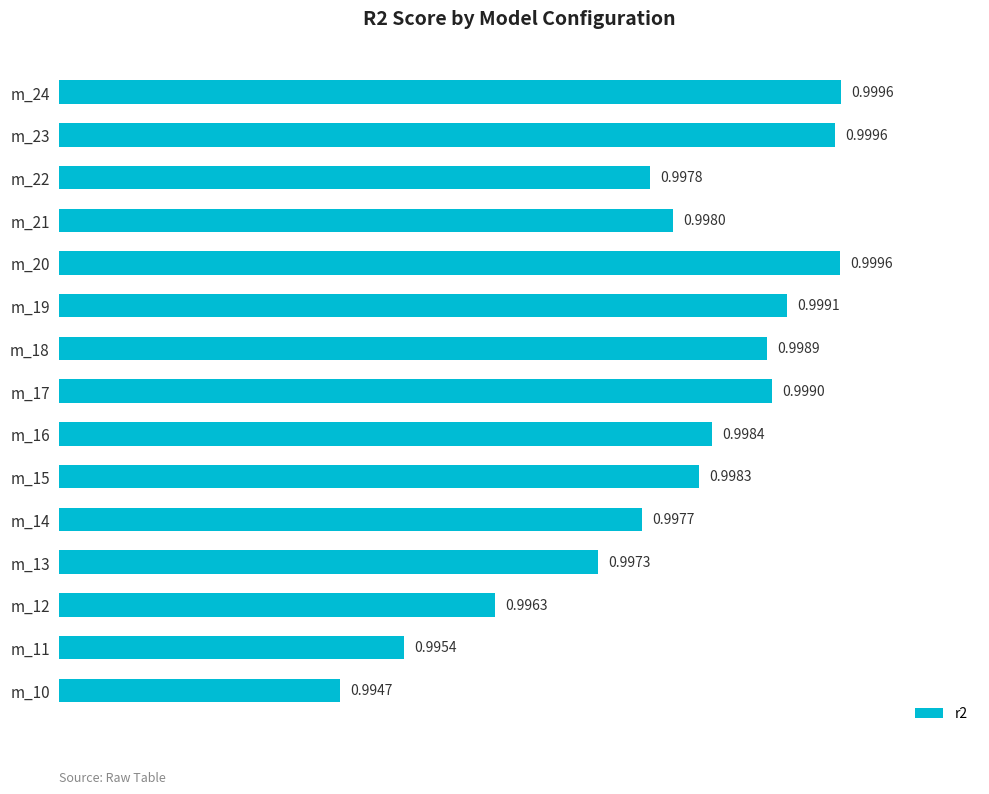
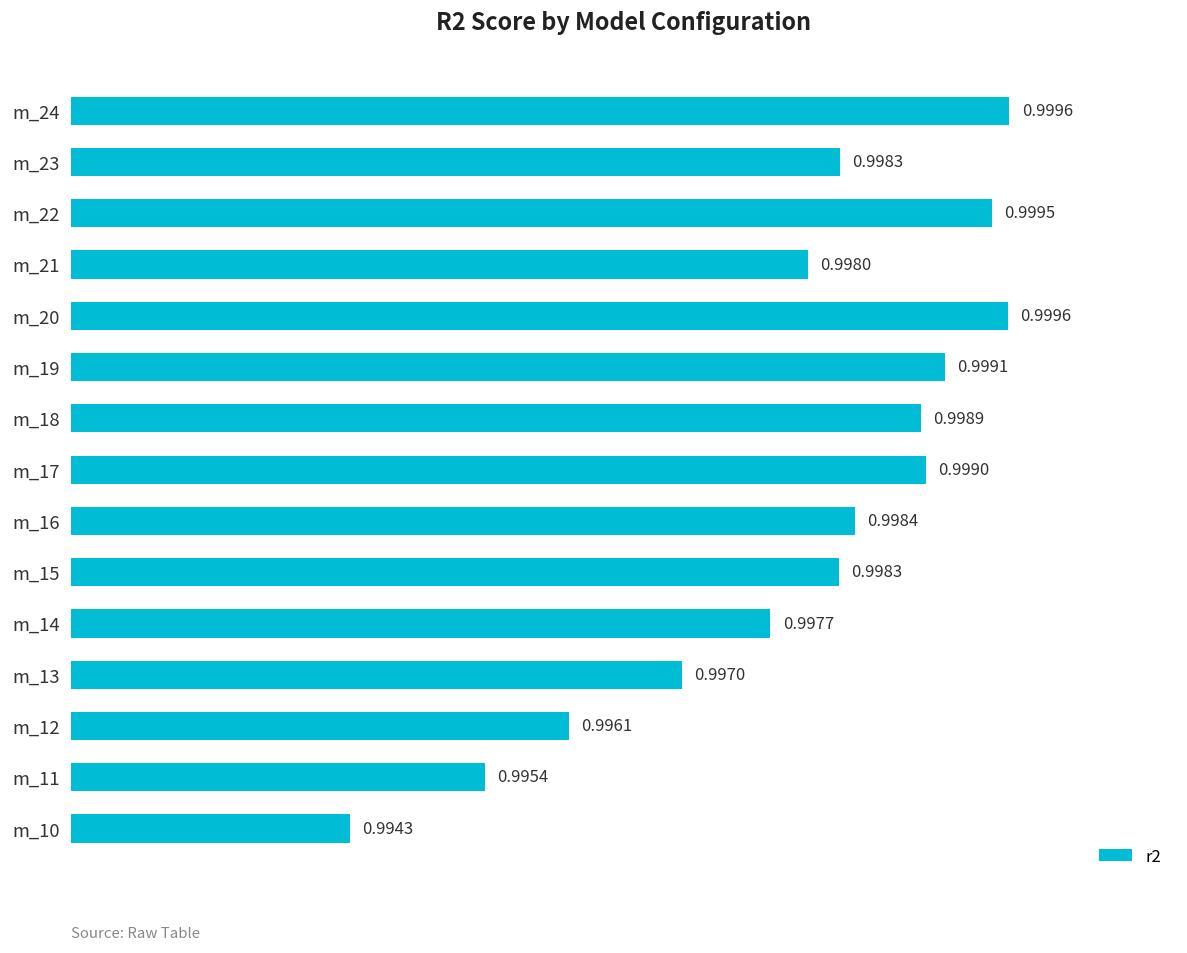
m_23: 0.9996 -> 0.9983
m_22: 0.9978 -> 0.9995
m_13: 0.9973 -> 0.9970
m_12: 0.9963 -> 0.9961
m_10: 0.9947 -> 0.9943
